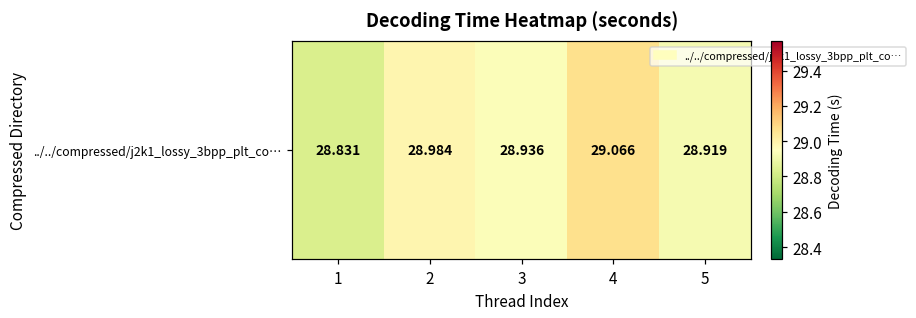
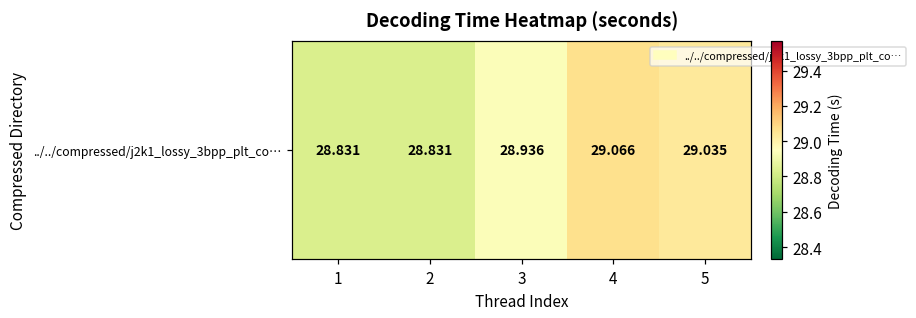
../../compressed/j2k1_lossy_3bpp_plt_co…, 2: 28.984 -> 28.831
../../compressed/j2k1_lossy_3bpp_plt_co…, 5: 28.919 -> 29.035
